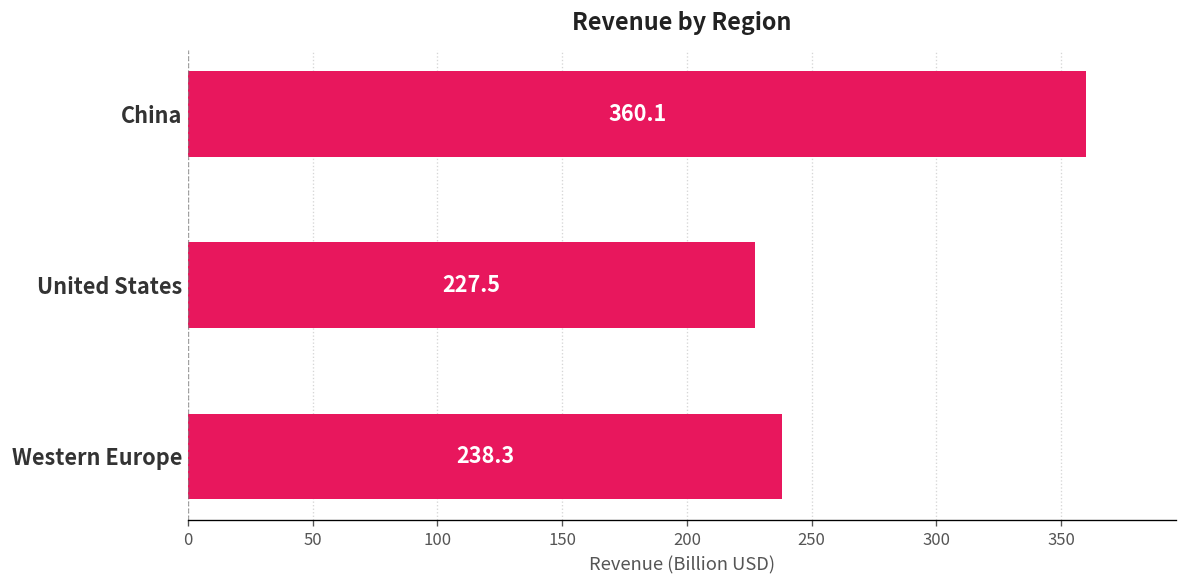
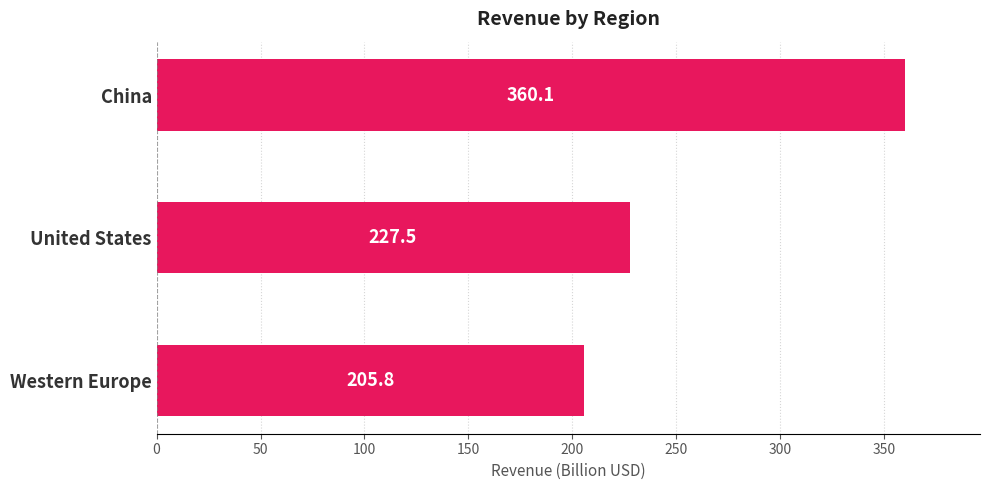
Western Europe: 238.3 -> 205.8
